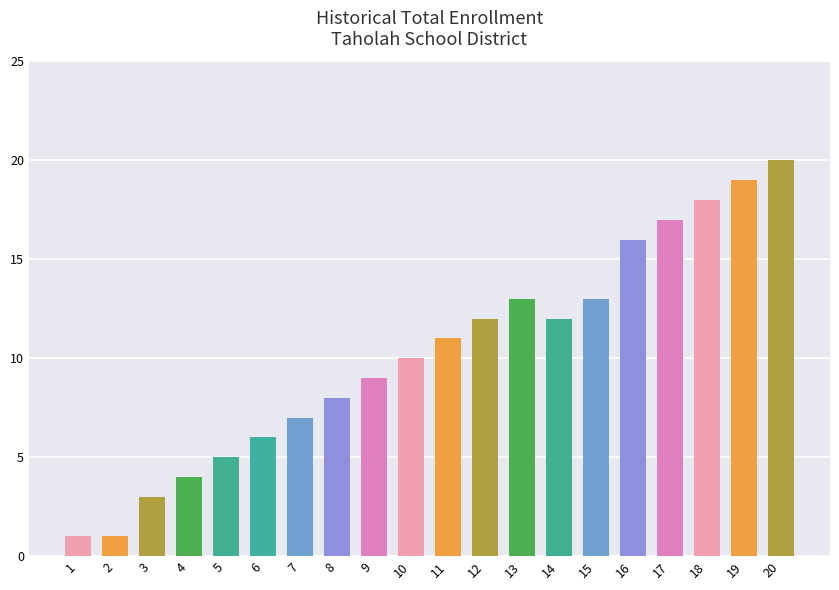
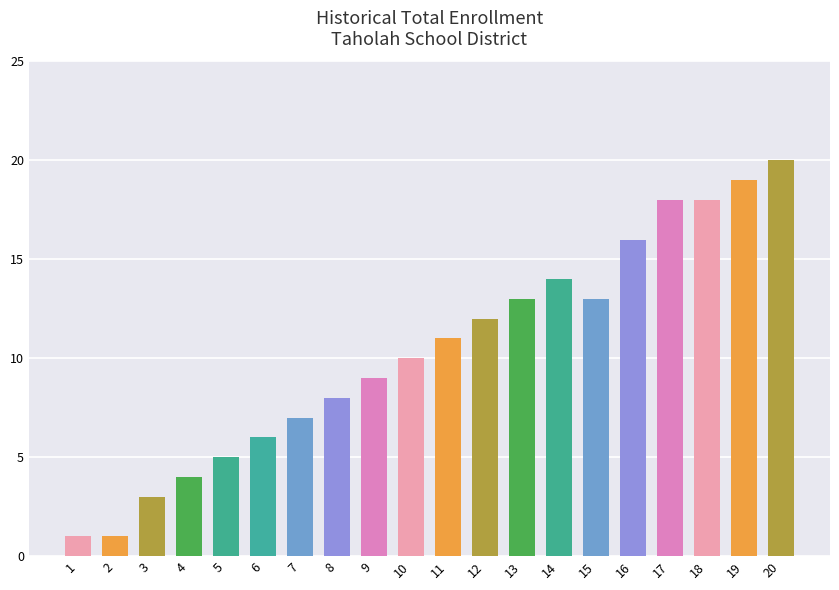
14: 12 -> 14
17: 17 -> 18
